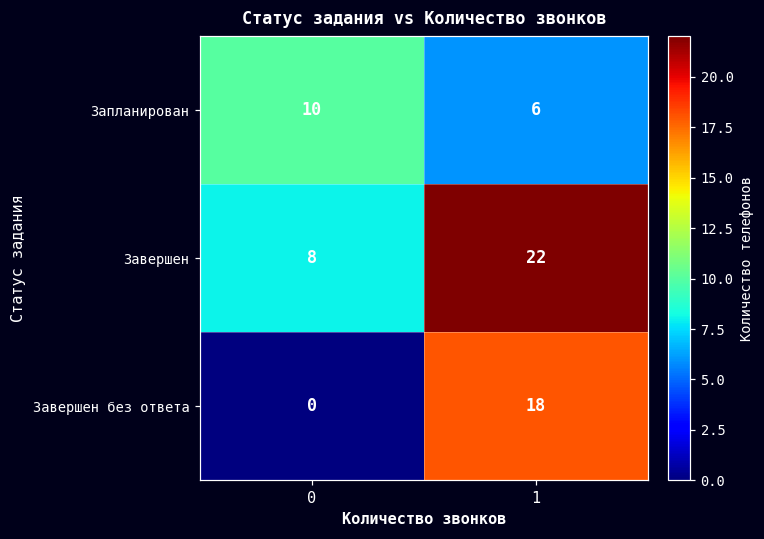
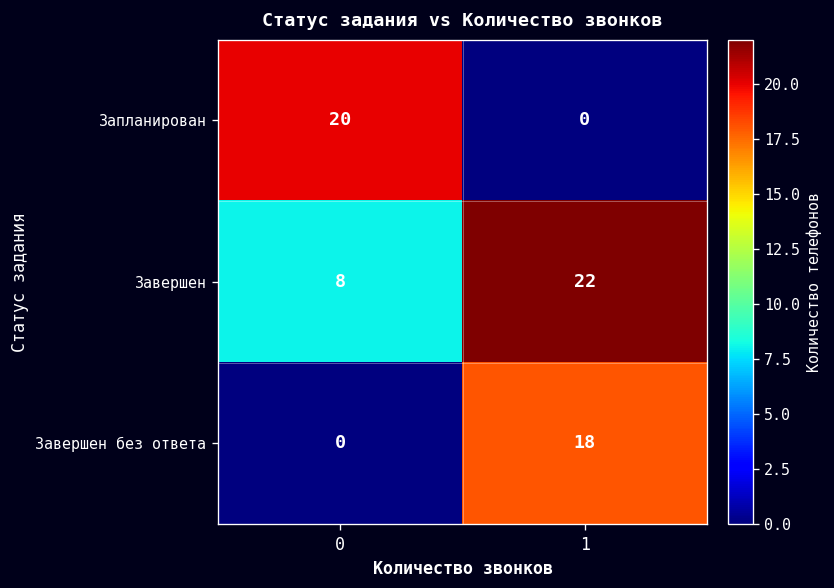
Запланирован, 0: 10 -> 20
Запланирован, 1: 6 -> 0
